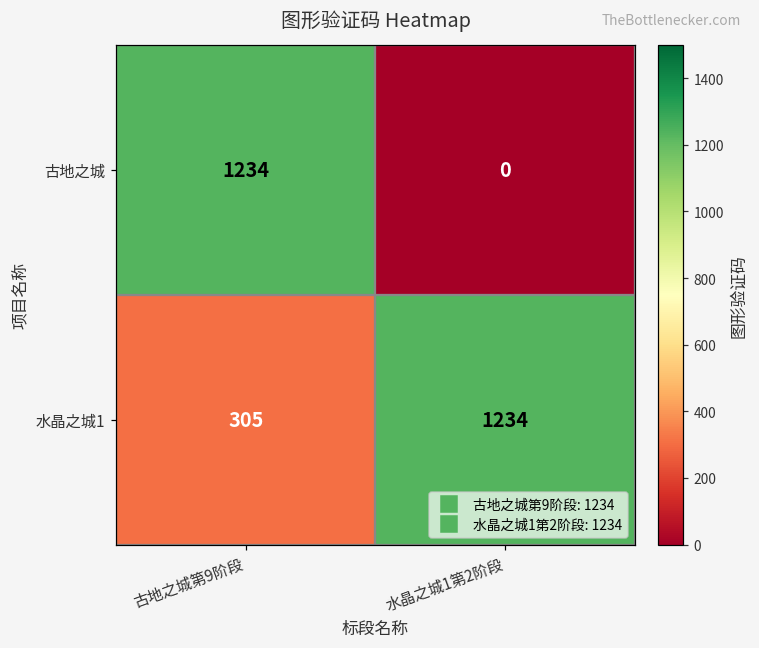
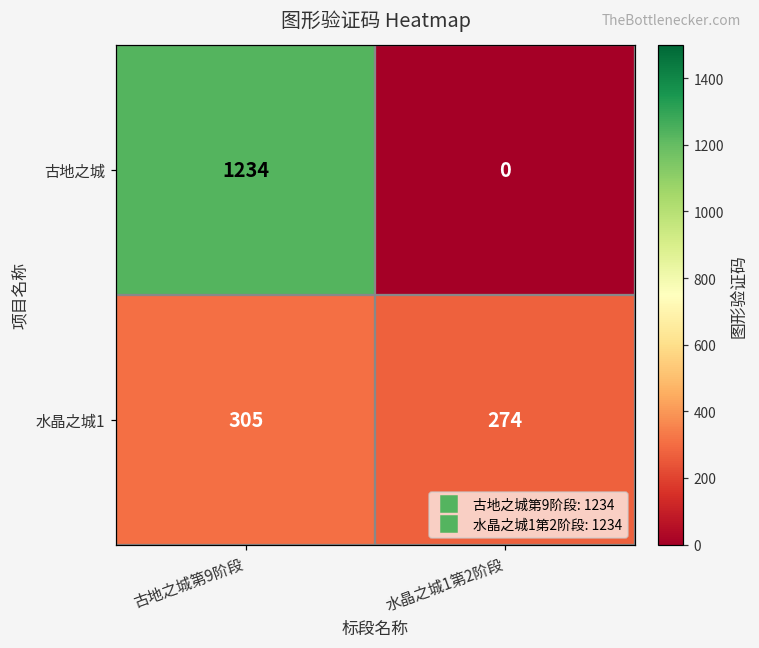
水晶之城1, 水晶之城1第2阶段: 1234 -> 274
